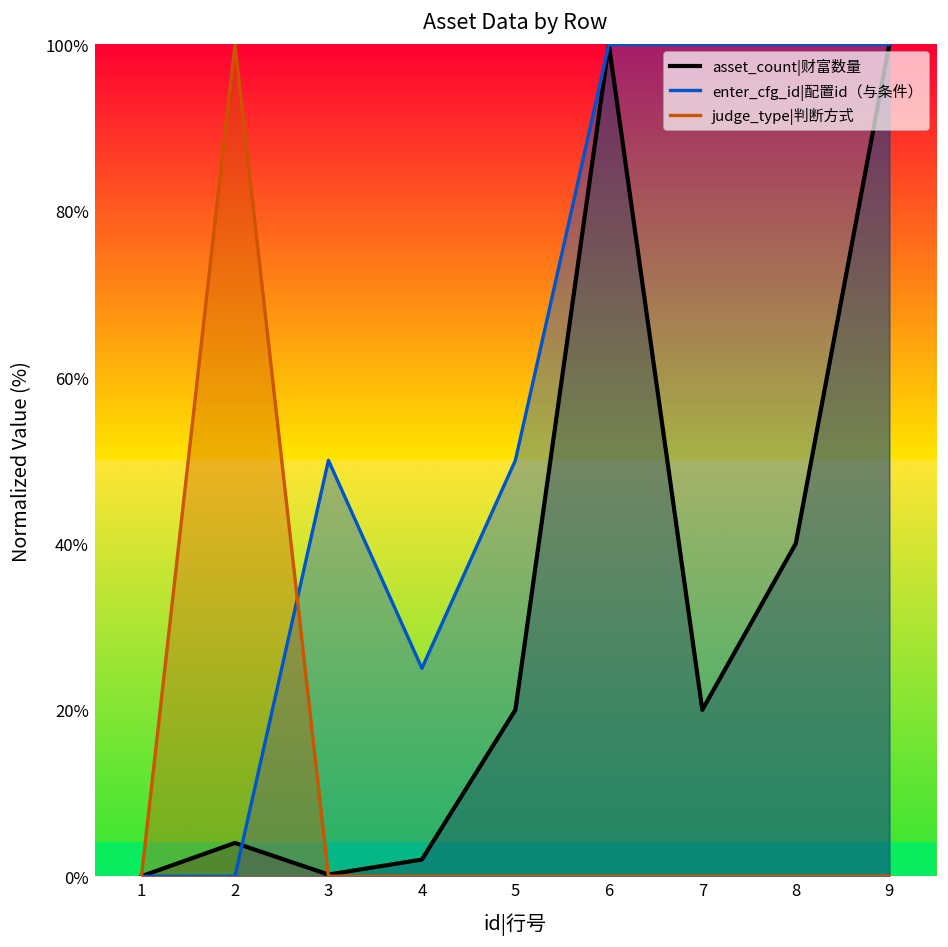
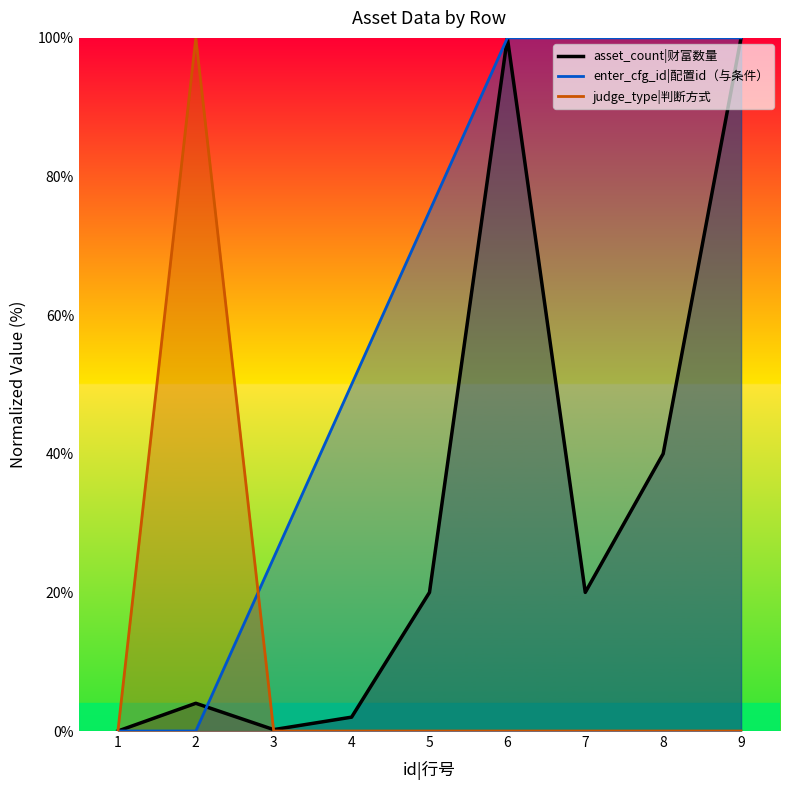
enter_cfg_id|配置id（与条件）, 3: 50% -> 25%
enter_cfg_id|配置id（与条件）, 4: 25% -> 50%
enter_cfg_id|配置id（与条件）, 5: 50% -> 75%
